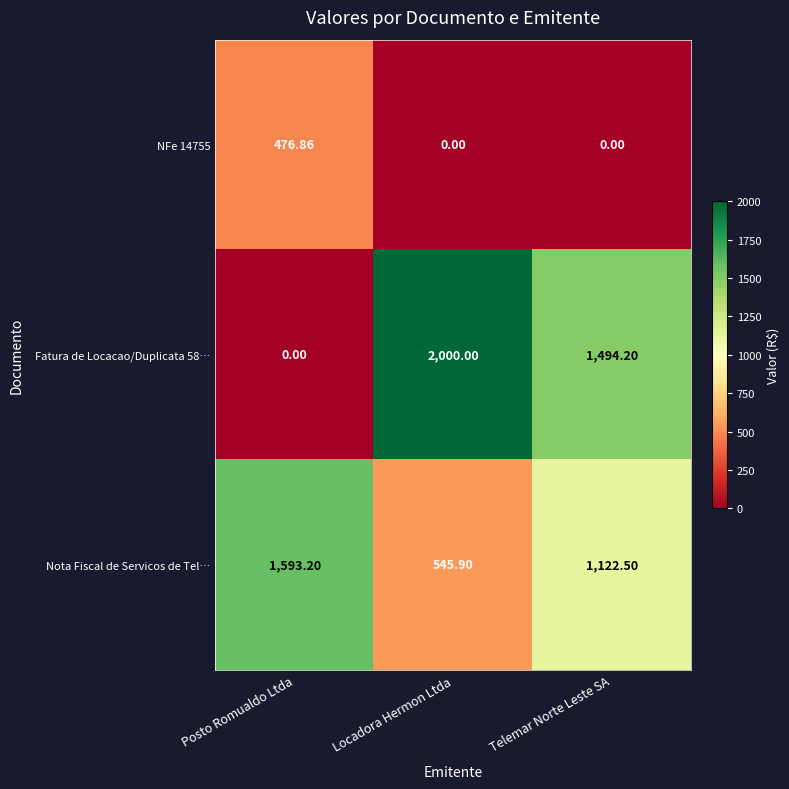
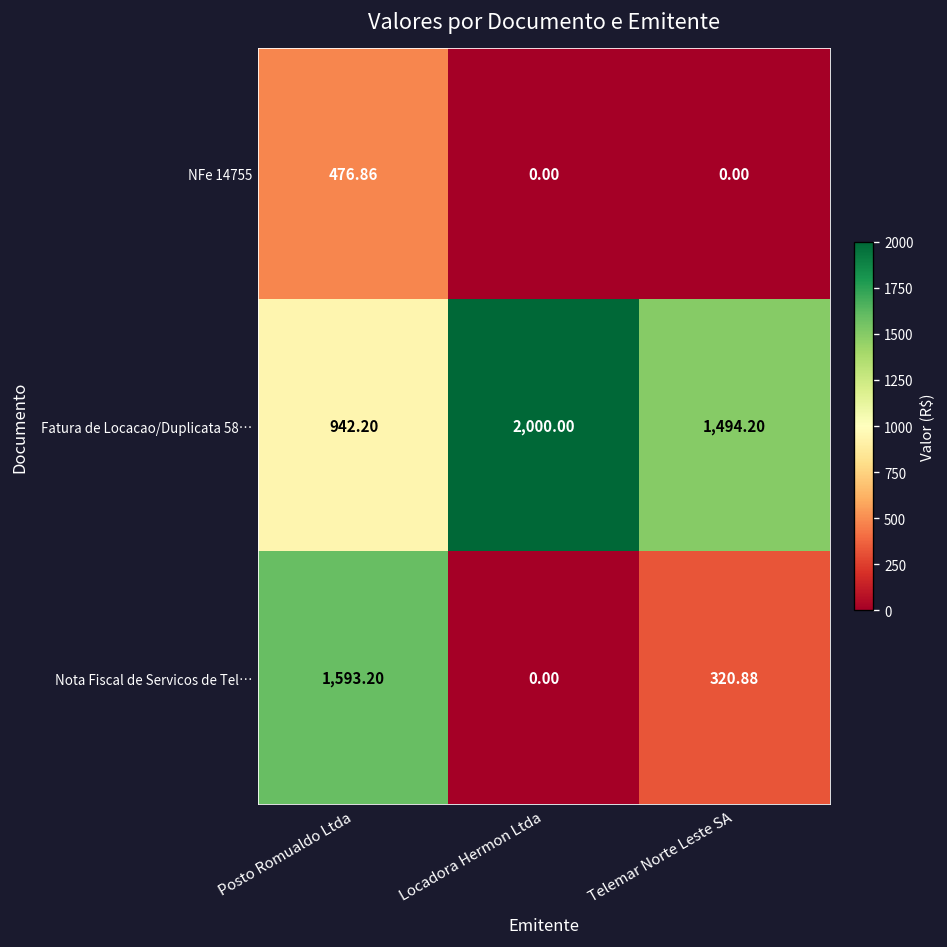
Fatura de Locacao/Duplicata 58…, Posto Romualdo Ltda: 0.00 -> 942.20
Nota Fiscal de Servicos de Tel…, Locadora Hermon Ltda: 545.90 -> 0.00
Nota Fiscal de Servicos de Tel…, Telemar Norte Leste SA: 1,122.50 -> 320.88
